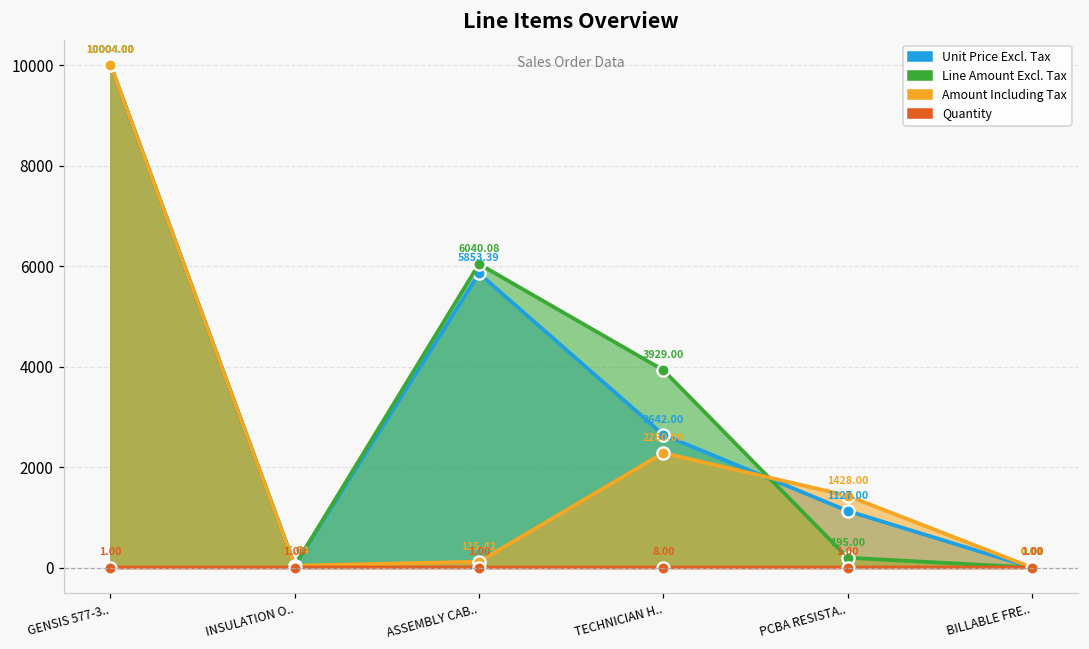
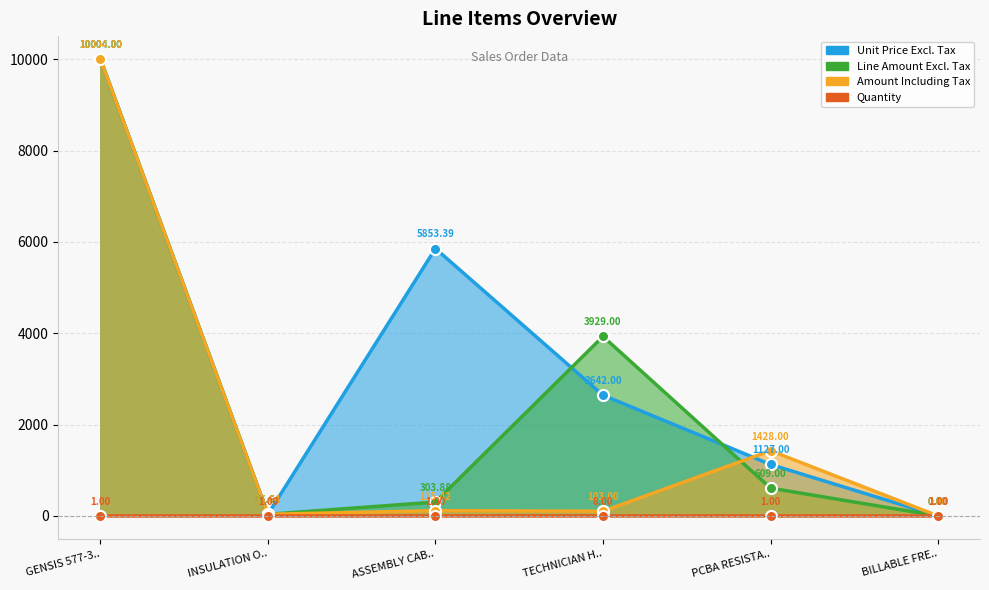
Line Amount Excl. Tax, ASSEMBLY CAB..: 6040.08 -> 303.88
Amount Including Tax, TECHNICIAN H..: 2280.00 -> 103.00
Line Amount Excl. Tax, PCBA RESISTA..: 195.00 -> 609.00
